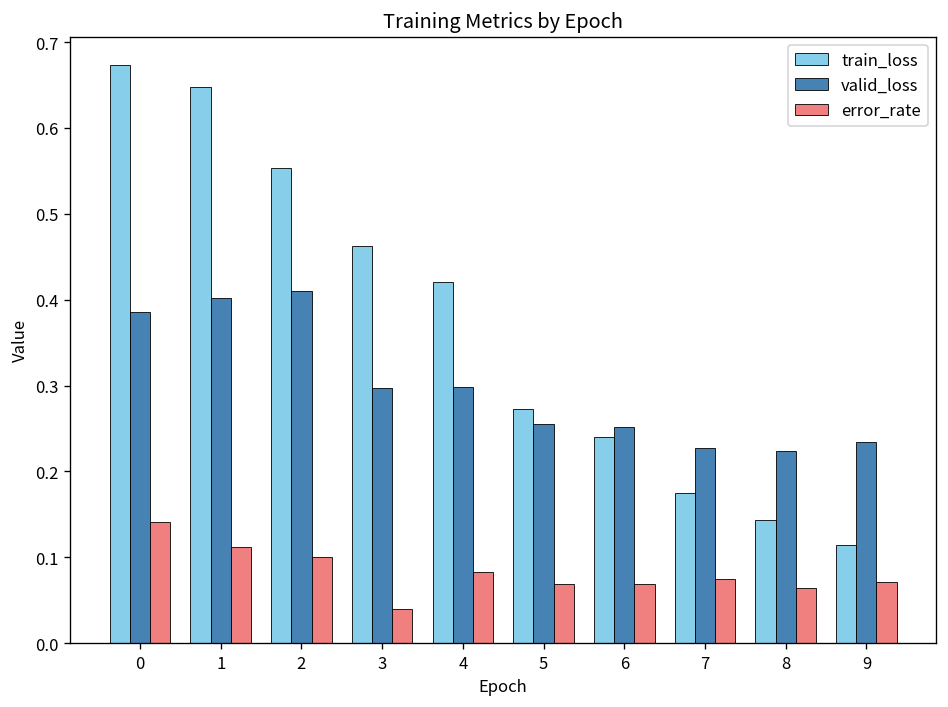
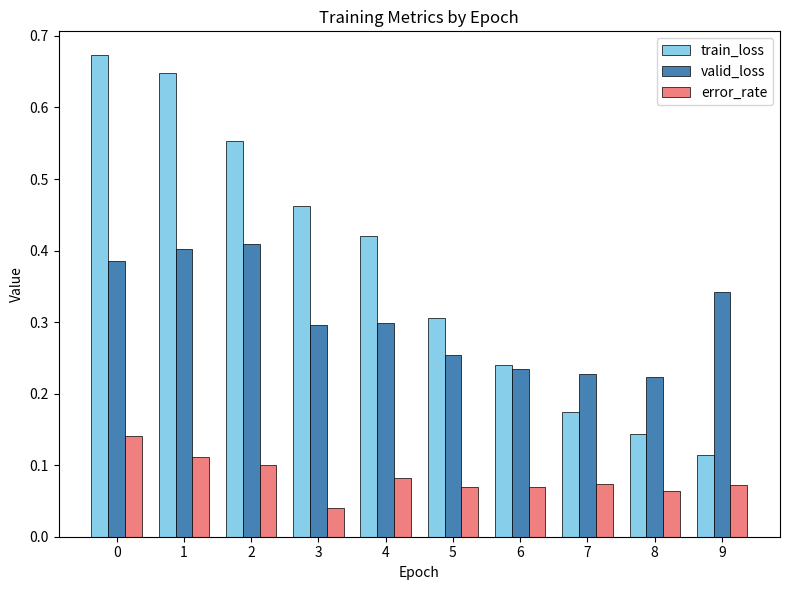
train_loss, 5: 0.27 -> 0.31
valid_loss, 6: 0.25 -> 0.23
valid_loss, 9: 0.23 -> 0.34
